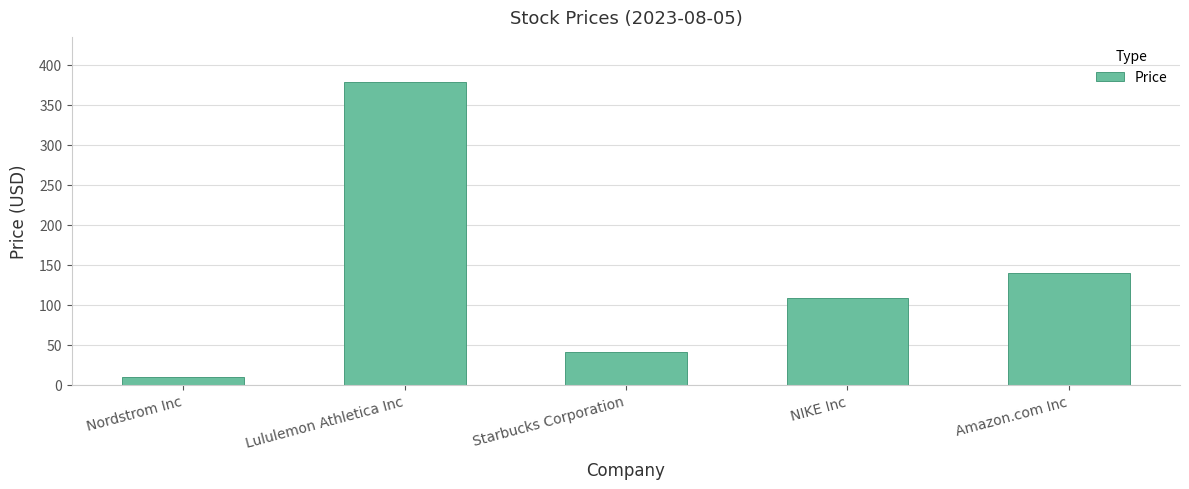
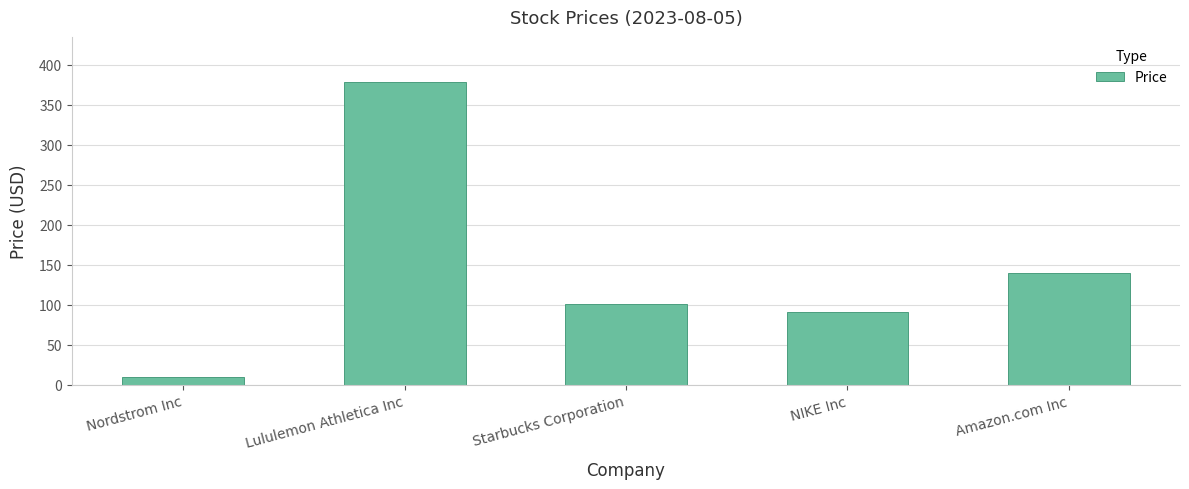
Starbucks Corporation: 40 -> 100
NIKE Inc: 110 -> 90
